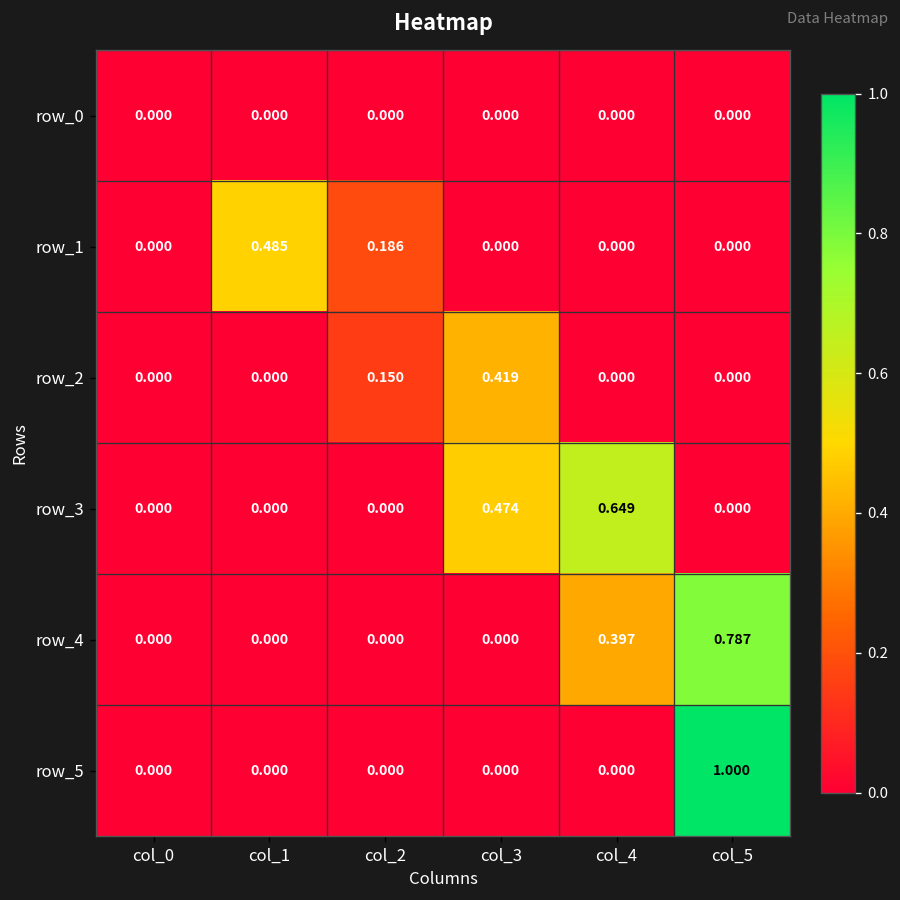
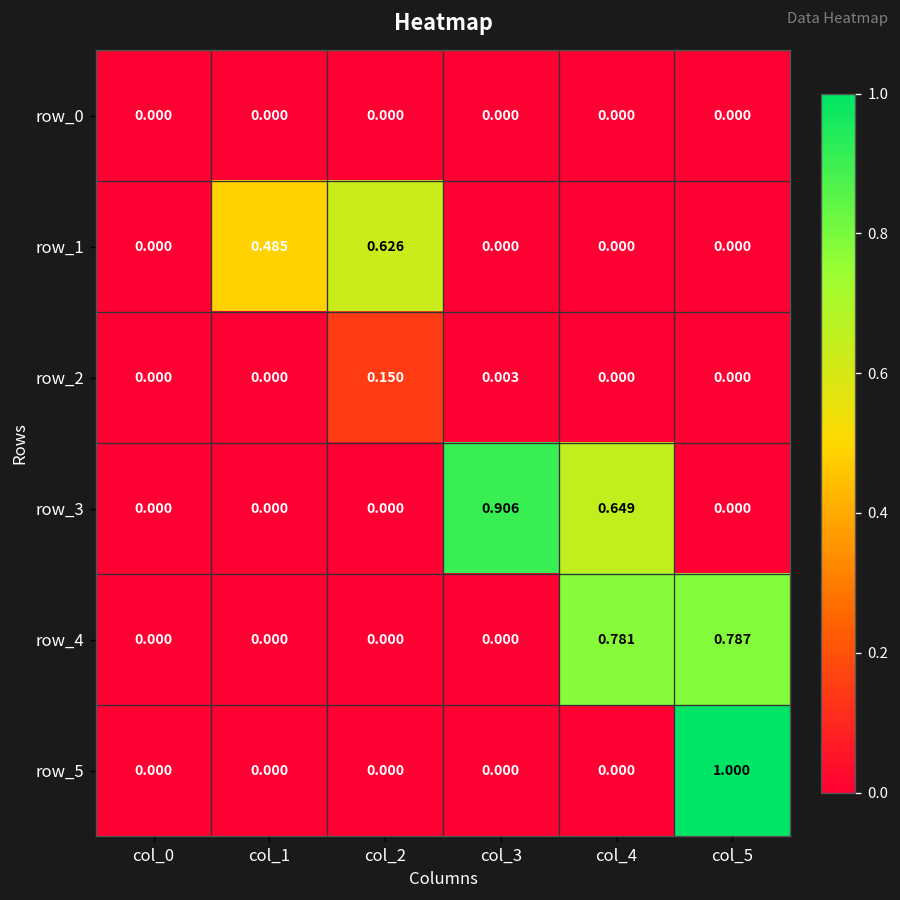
row_1, col_2: 0.186 -> 0.626
row_2, col_3: 0.419 -> 0.003
row_3, col_3: 0.474 -> 0.906
row_4, col_4: 0.397 -> 0.781
